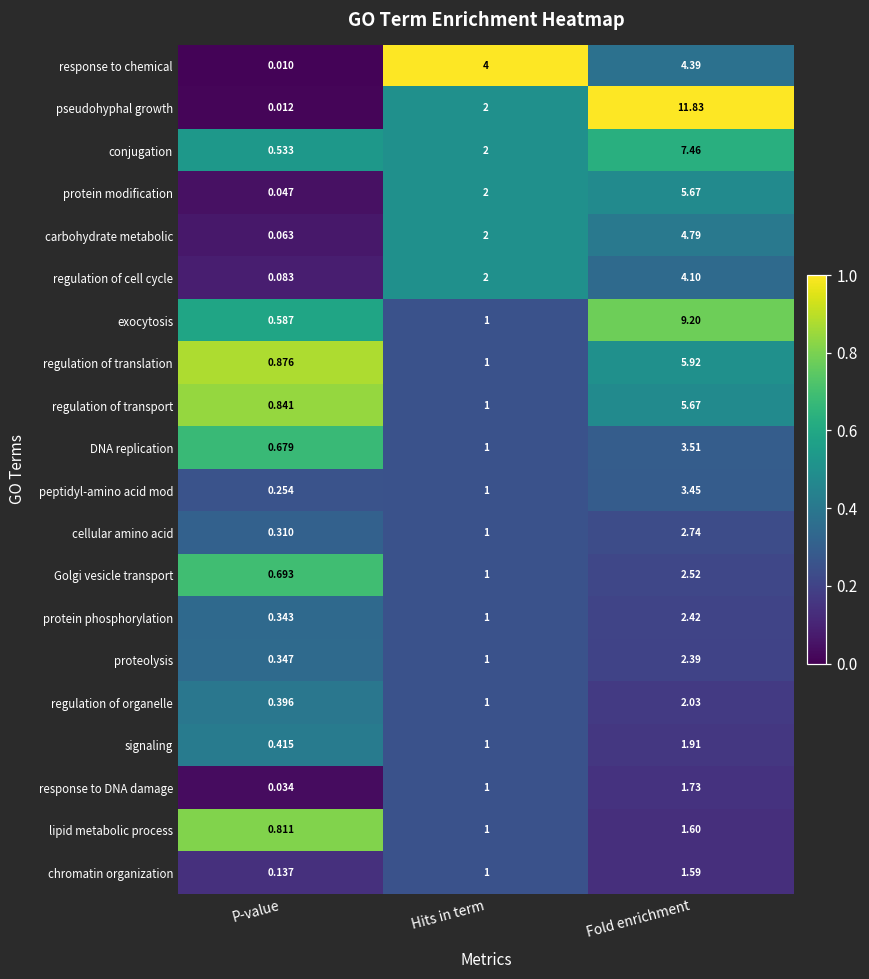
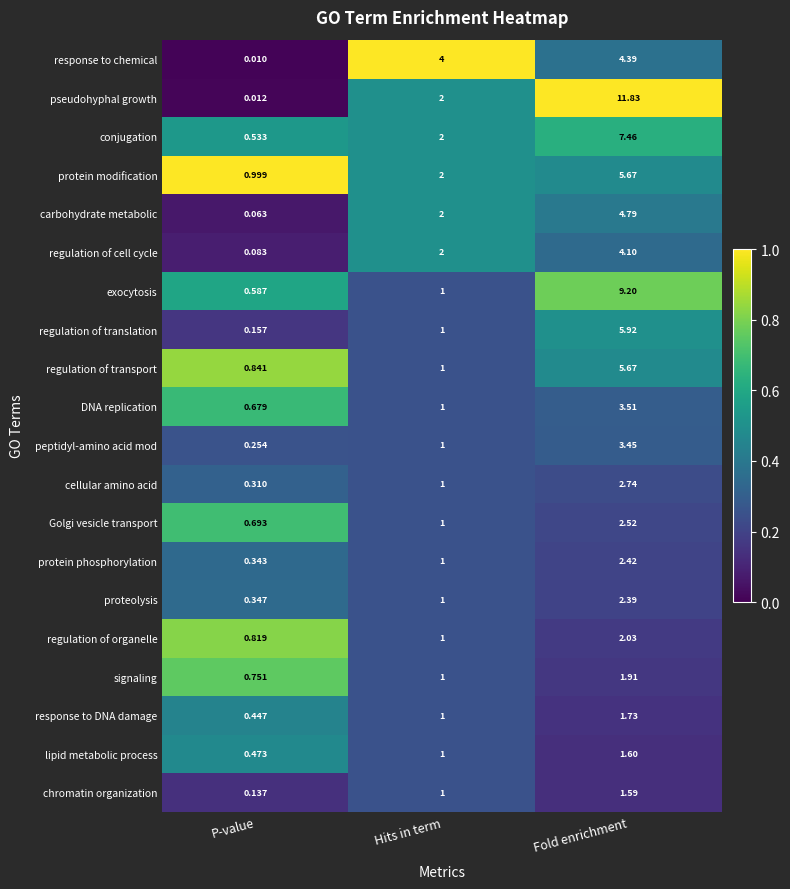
protein modification, P-value: 0.047 -> 0.999
regulation of translation, P-value: 0.876 -> 0.157
regulation of organelle, P-value: 0.396 -> 0.819
signaling, P-value: 0.415 -> 0.751
response to DNA damage, P-value: 0.034 -> 0.447
lipid metabolic process, P-value: 0.811 -> 0.473
